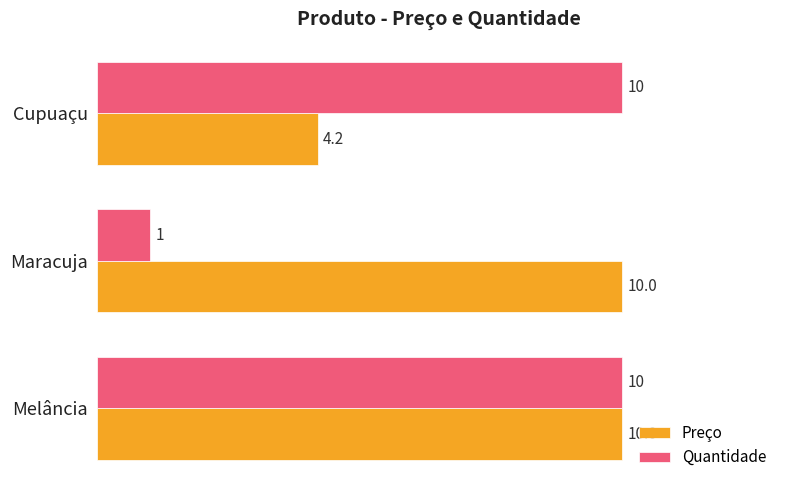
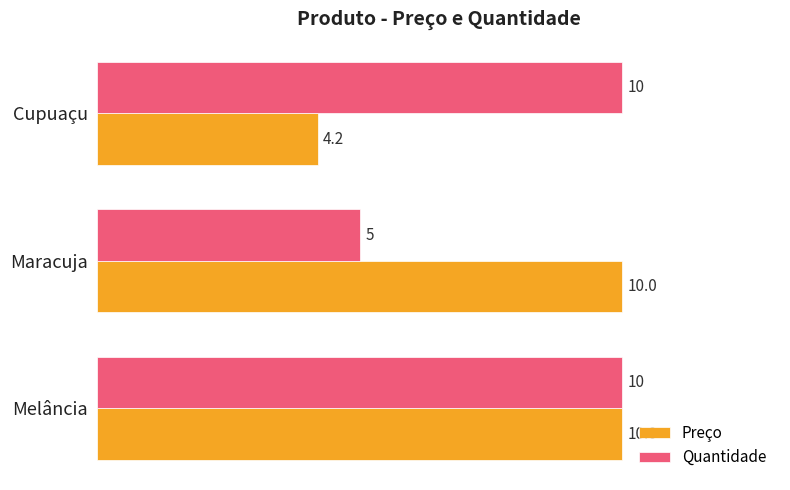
Quantidade, Maracuja: 1 -> 5
